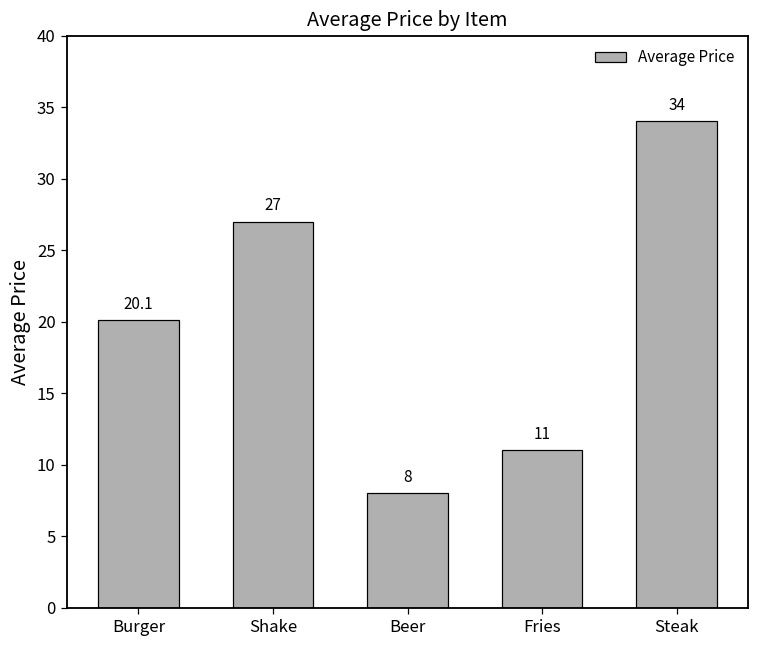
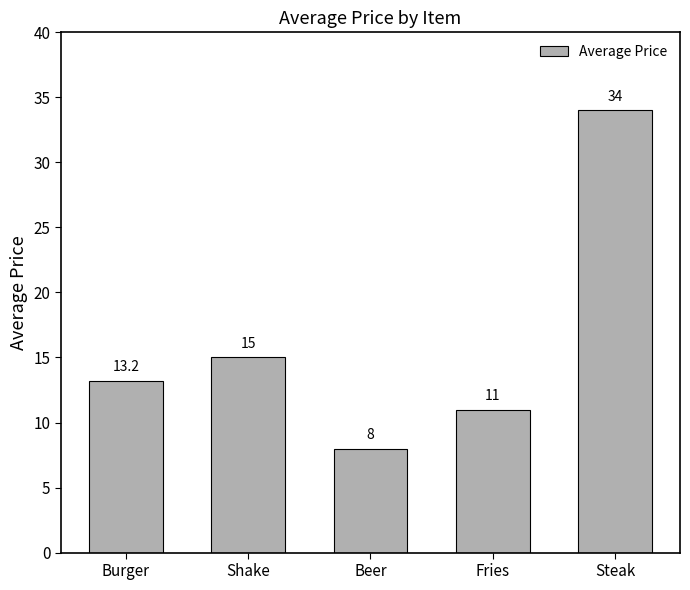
Burger: 20.1 -> 13.2
Shake: 27 -> 15
